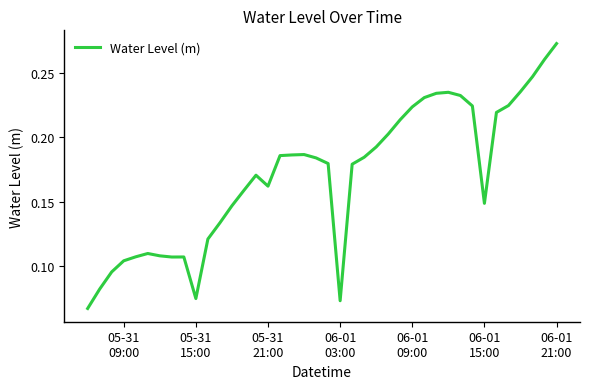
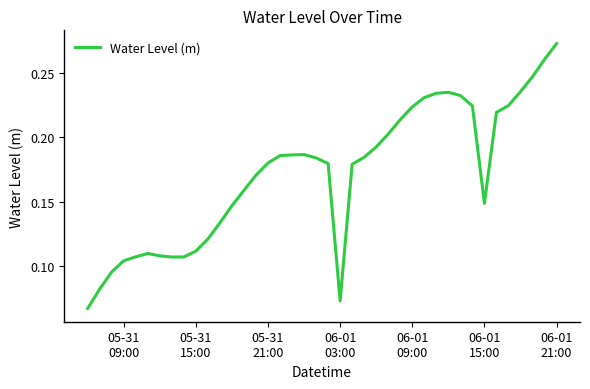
05-31 15:00: 0.075 -> 0.112
05-31 21:00: 0.162 -> 0.180
